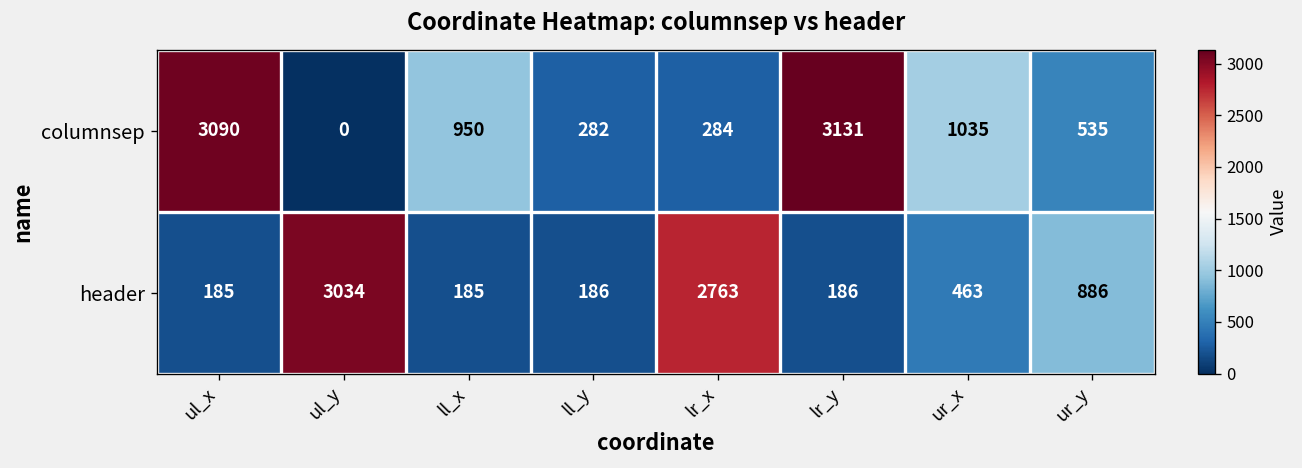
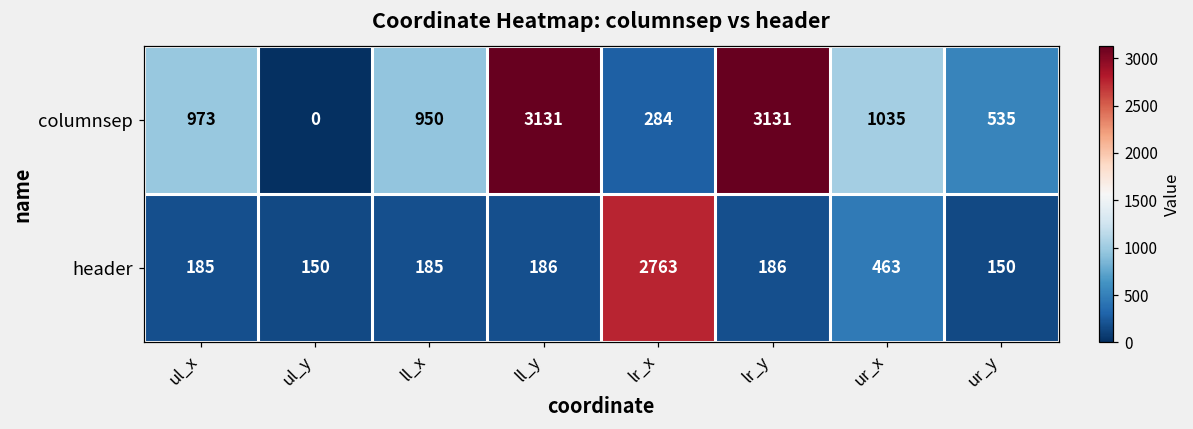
columnsep, ul_x: 3090 -> 973
columnsep, ll_y: 282 -> 3131
header, ul_y: 3034 -> 150
header, ur_y: 886 -> 150
